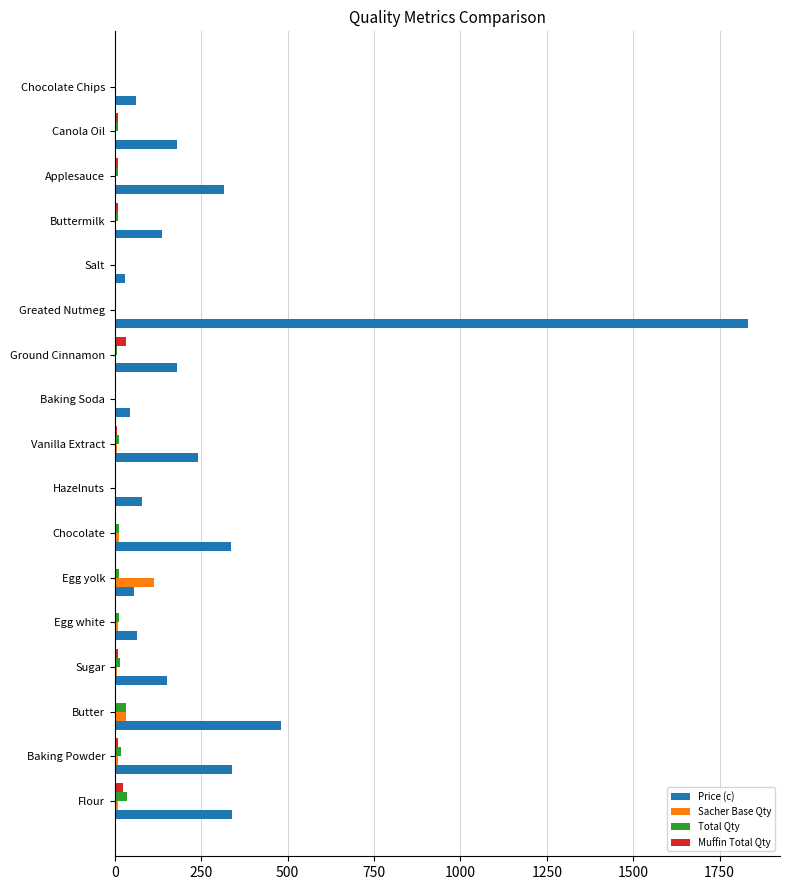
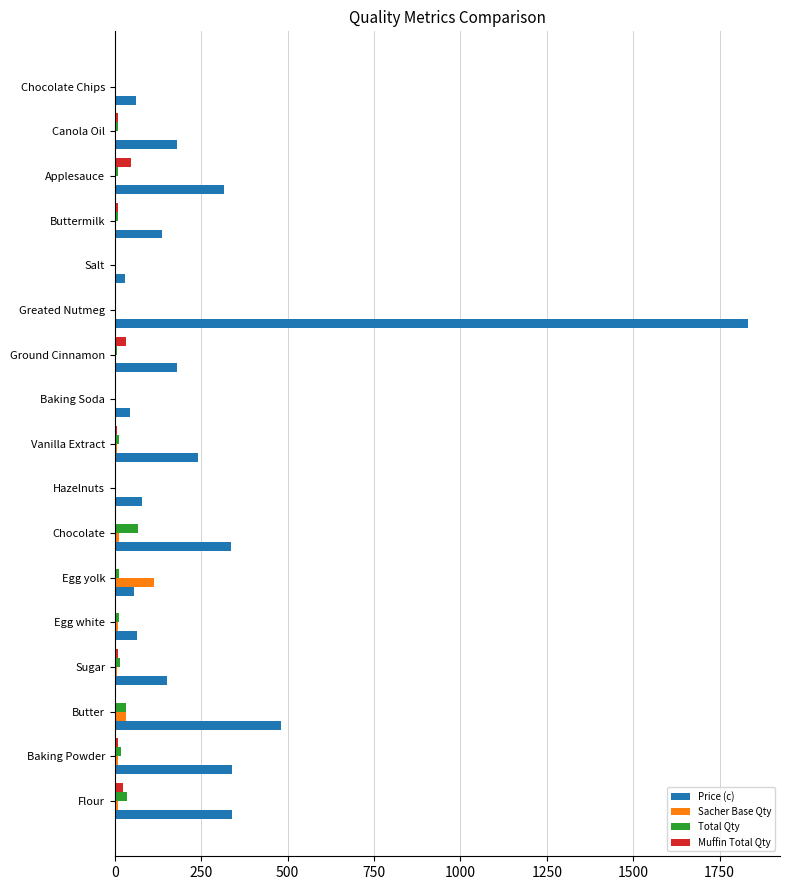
Muffin Total Qty, Applesauce: 10 -> 50
Total Qty, Chocolate: 10 -> 70
